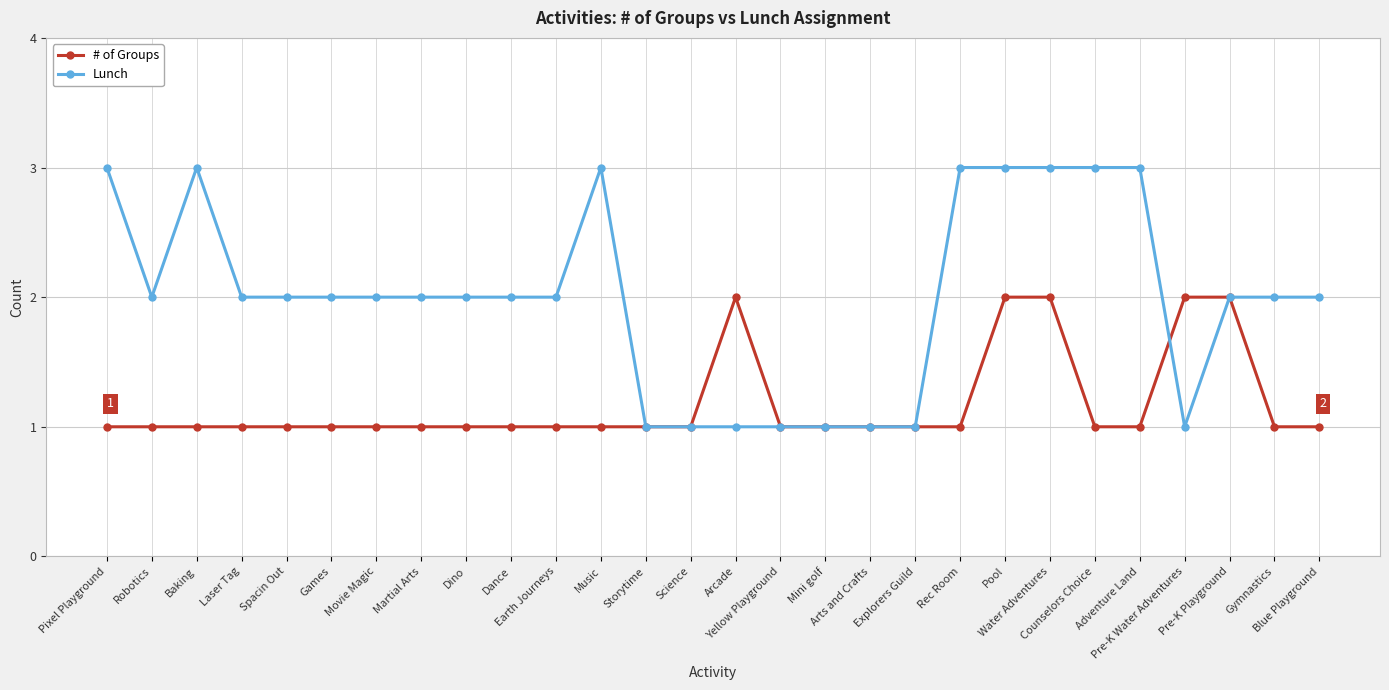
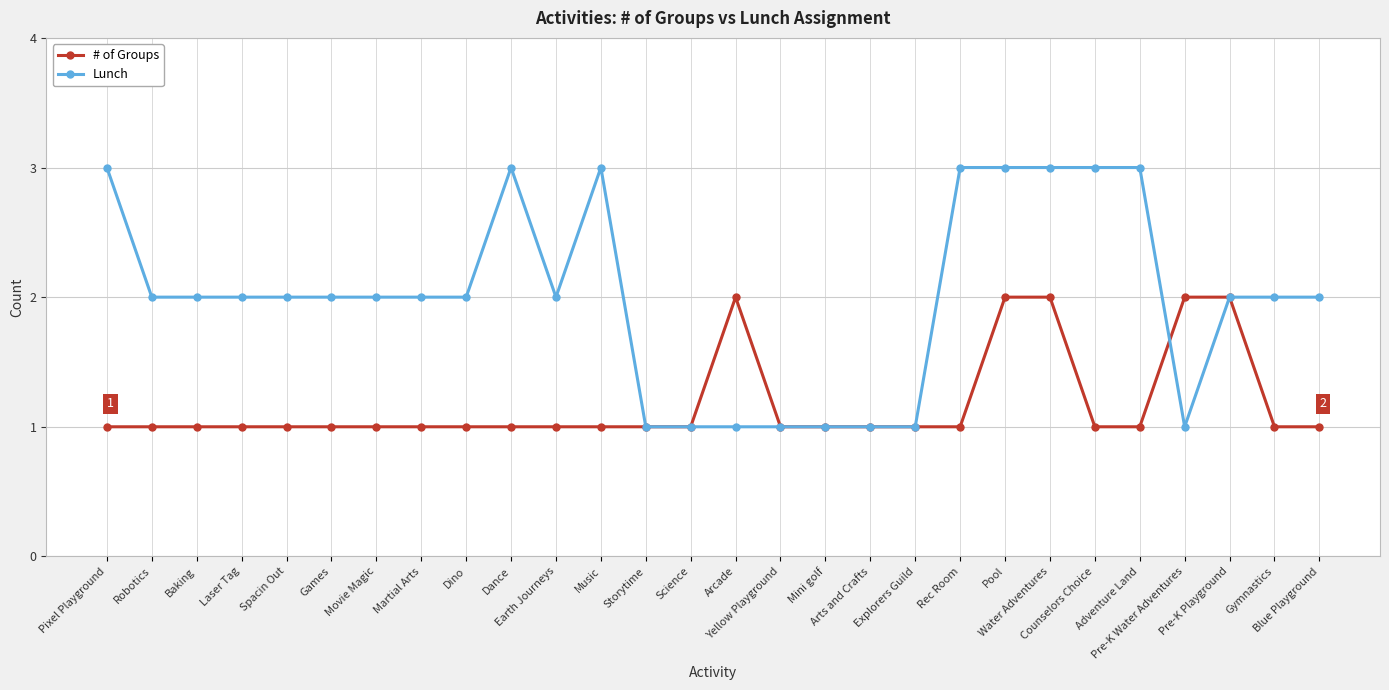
Lunch, Baking: 3 -> 2
Lunch, Dance: 2 -> 3
